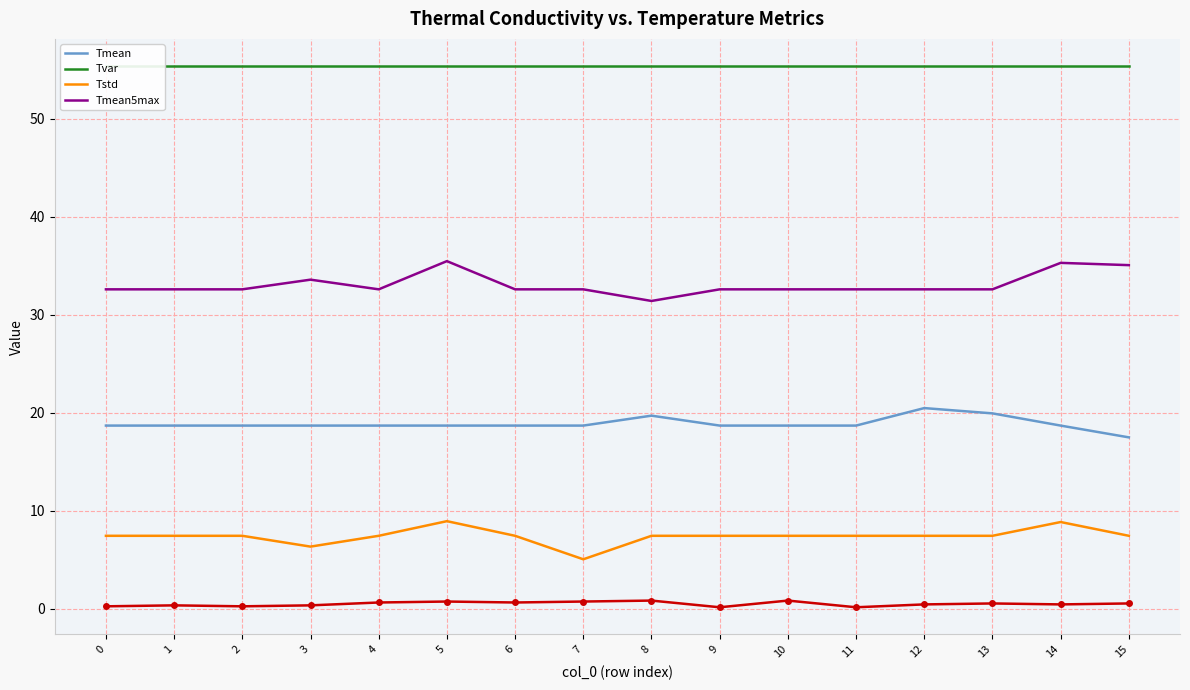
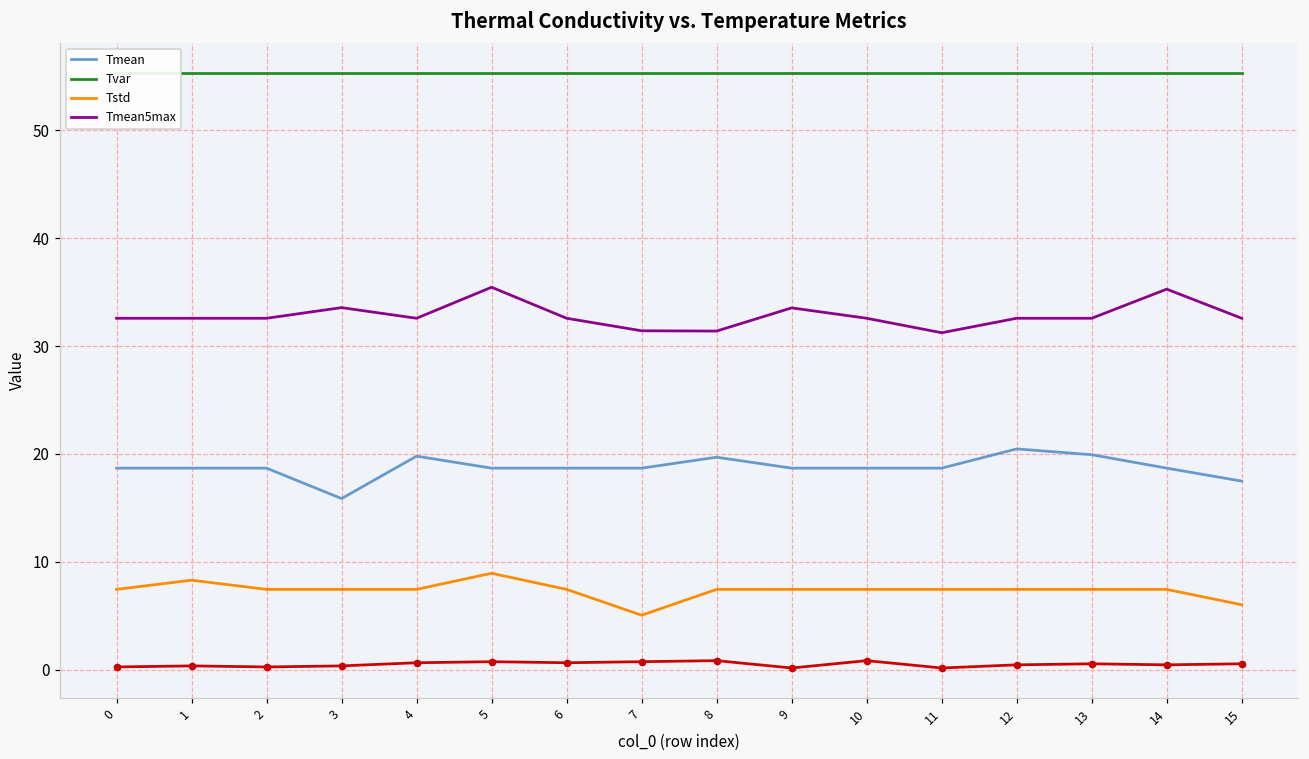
Tstd, 1: 7 -> 8
Tmean, 3: 19 -> 16
Tstd, 3: 6 -> 7
Tmean, 4: 19 -> 20
Tmean5max, 7: 33 -> 31
Tmean5max, 9: 33 -> 34
Tmean5max, 11: 33 -> 31
Tstd, 14: 9 -> 7
Tstd, 15: 7 -> 6
Tmean5max, 15: 35 -> 33
